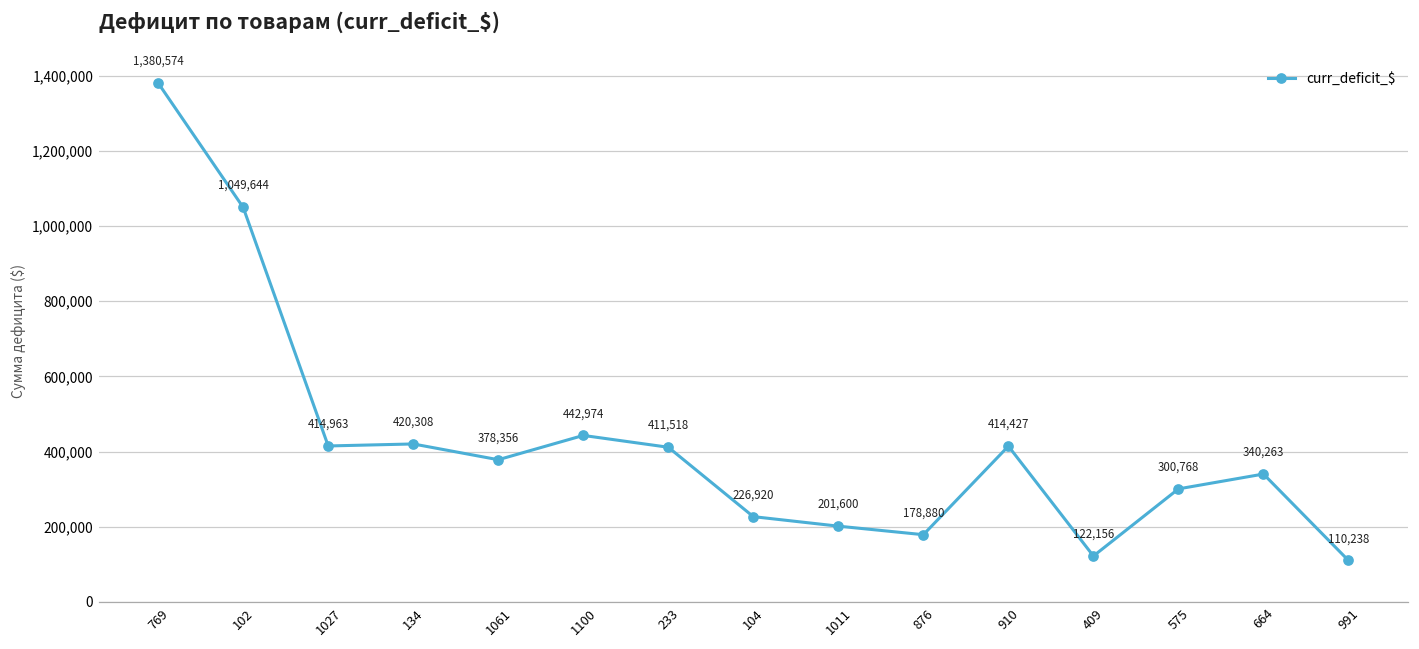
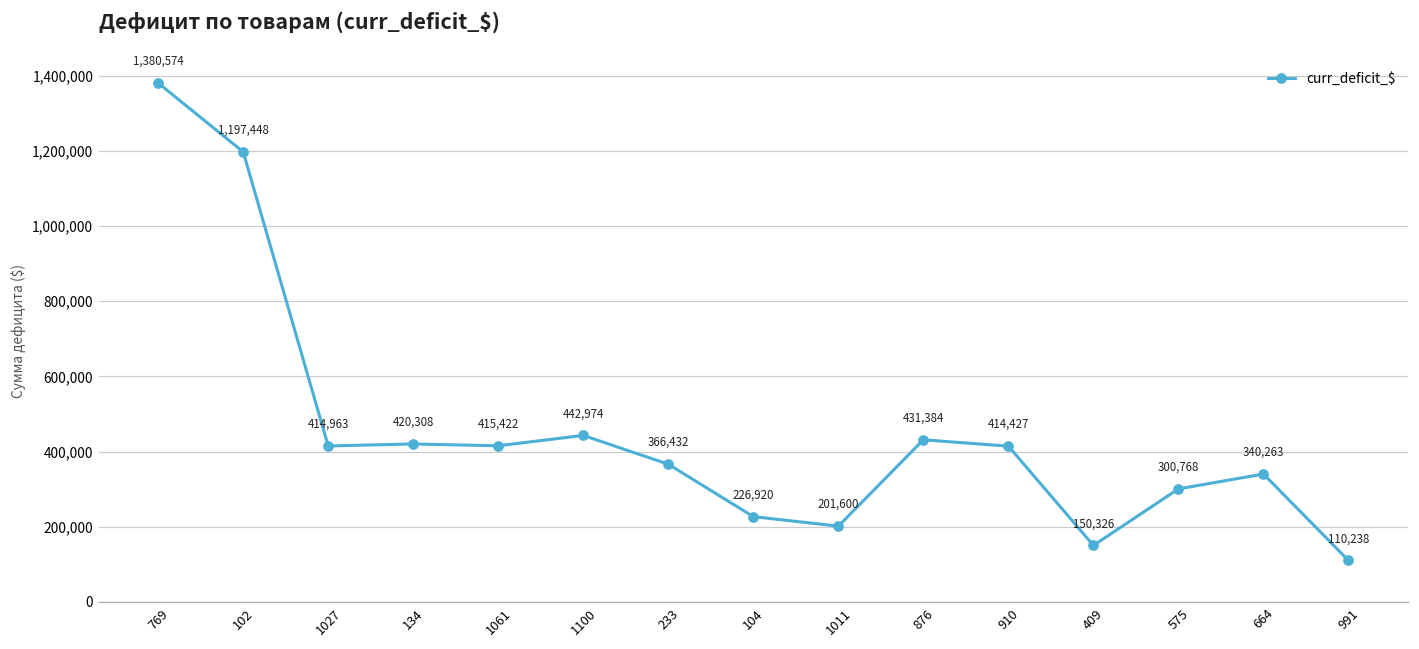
102: 1,049,644 -> 1,197,448
1061: 378,356 -> 415,422
233: 411,518 -> 366,432
876: 178,880 -> 431,384
409: 122,156 -> 150,326
